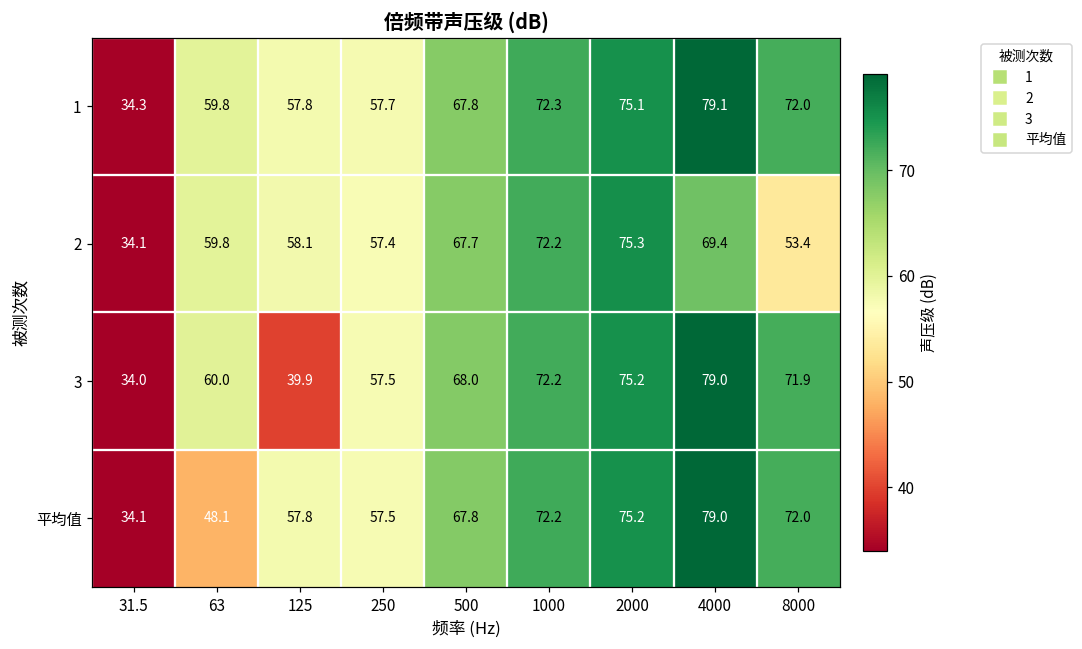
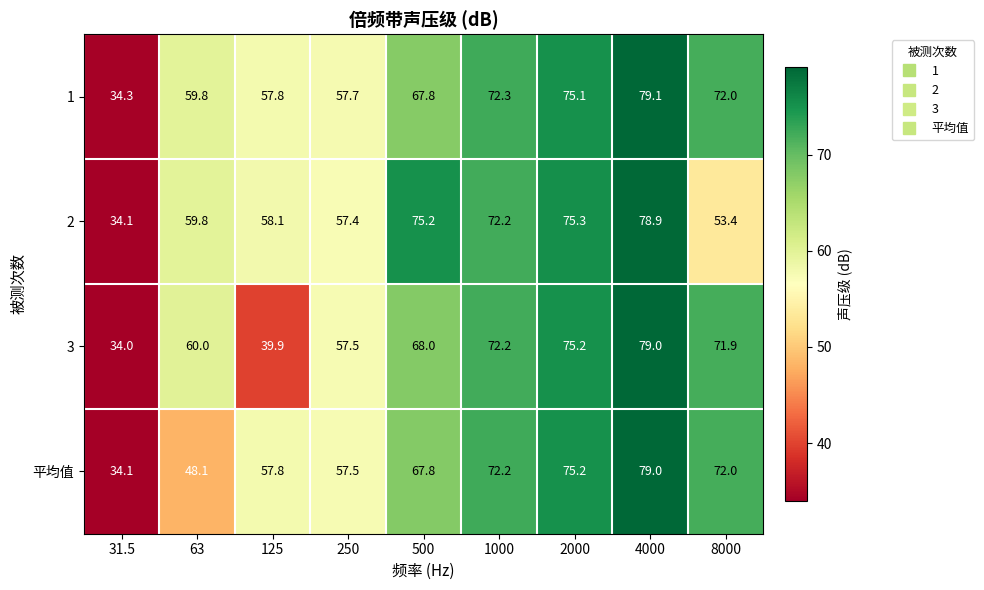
2, 500: 67.7 -> 75.2
2, 4000: 69.4 -> 78.9
